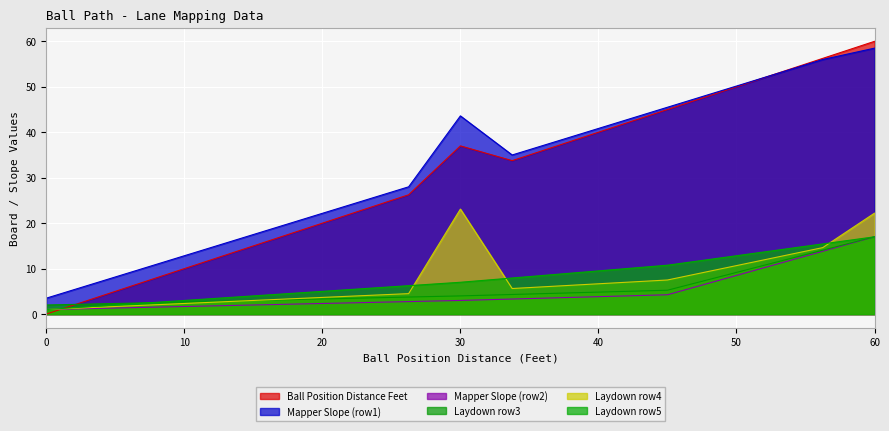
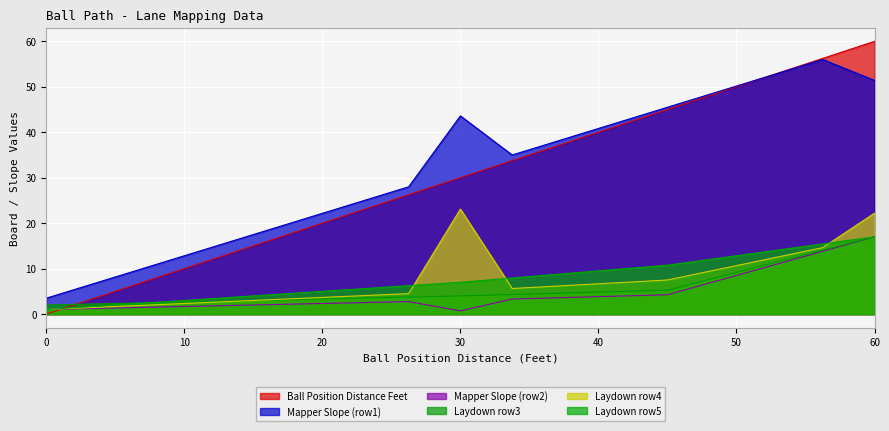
Ball Position Distance Feet, 30: 37 -> 30
Mapper Slope (row2), 30: 3 -> 1
Mapper Slope (row1), 60: 59 -> 51
